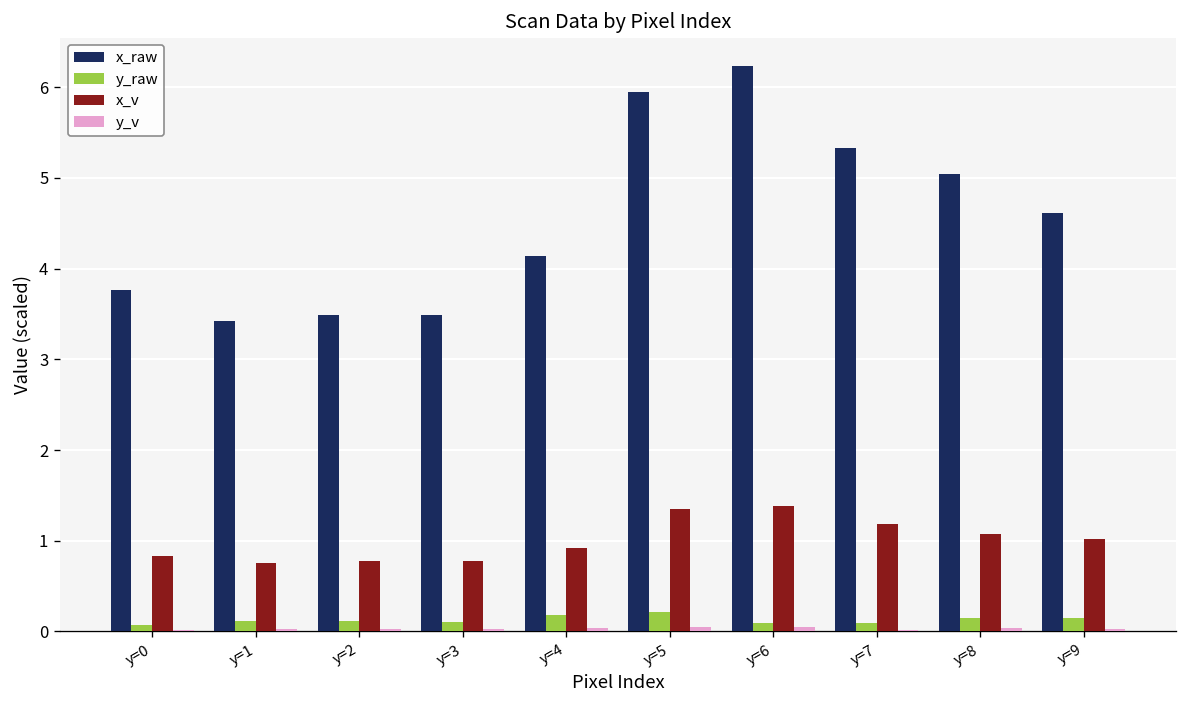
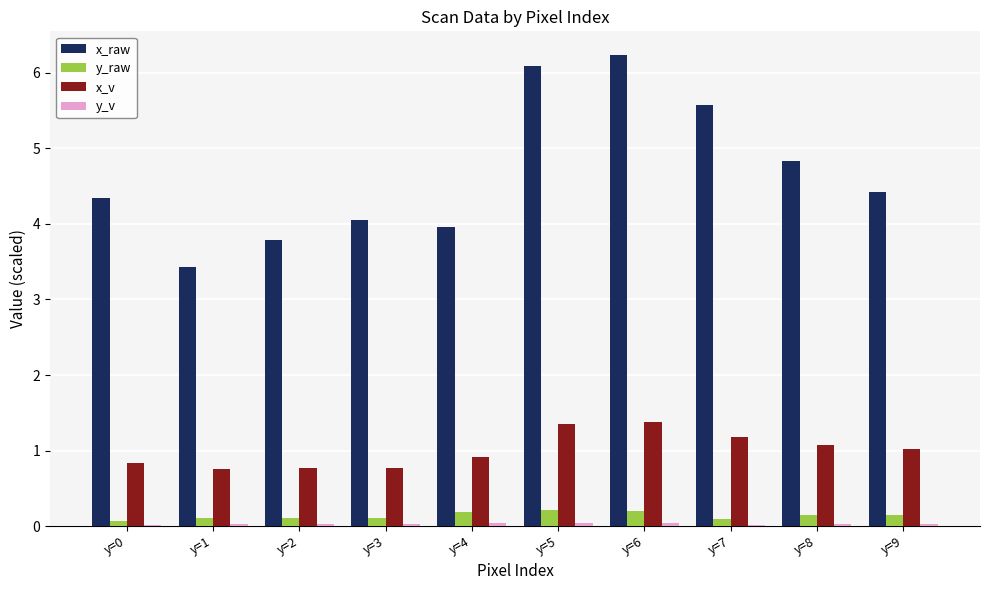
x_raw, y=0: 3.8 -> 4.3
x_raw, y=2: 3.5 -> 3.8
x_raw, y=3: 3.5 -> 4.0
x_raw, y=4: 4.1 -> 4.0
x_raw, y=5: 6.0 -> 6.1
y_raw, y=6: 0.1 -> 0.2
x_raw, y=7: 5.3 -> 5.6
x_raw, y=8: 5.0 -> 4.8
x_raw, y=9: 4.6 -> 4.4
